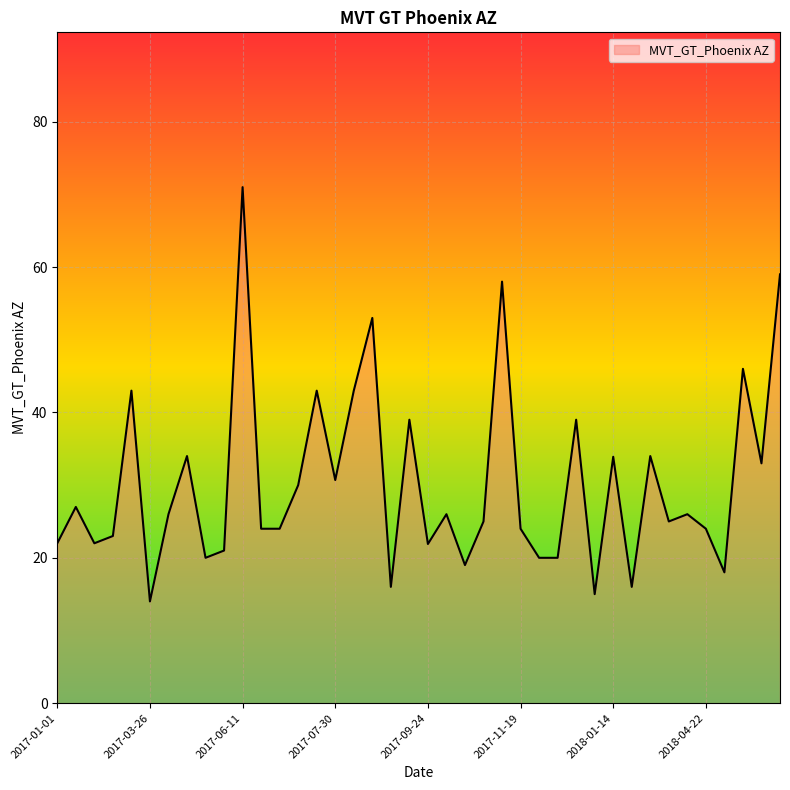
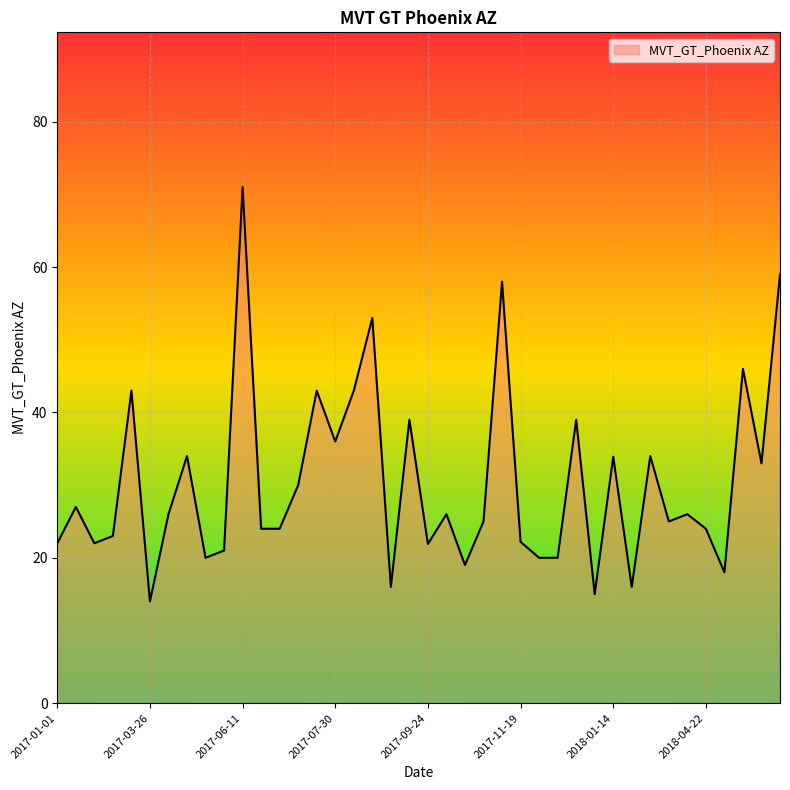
2017-07-30: 31 -> 36
2017-11-19: 24 -> 22
